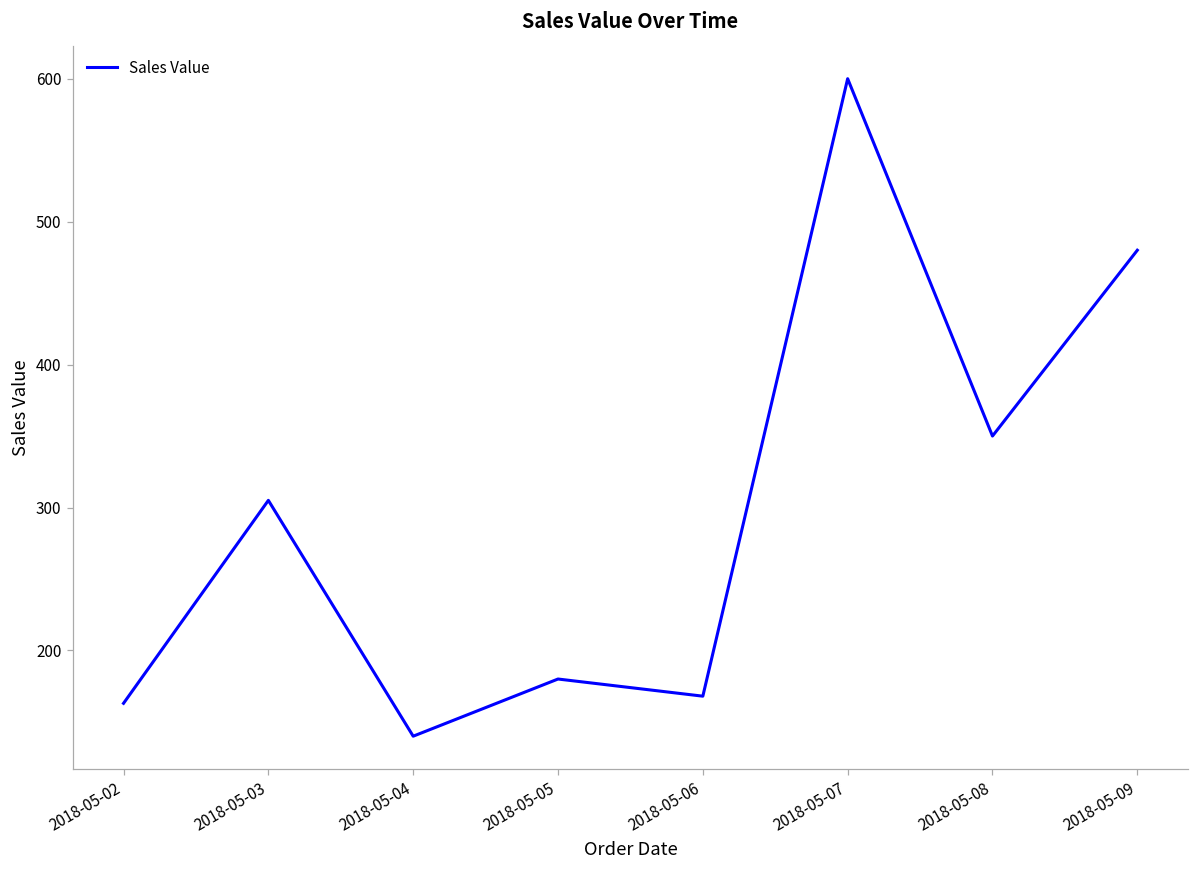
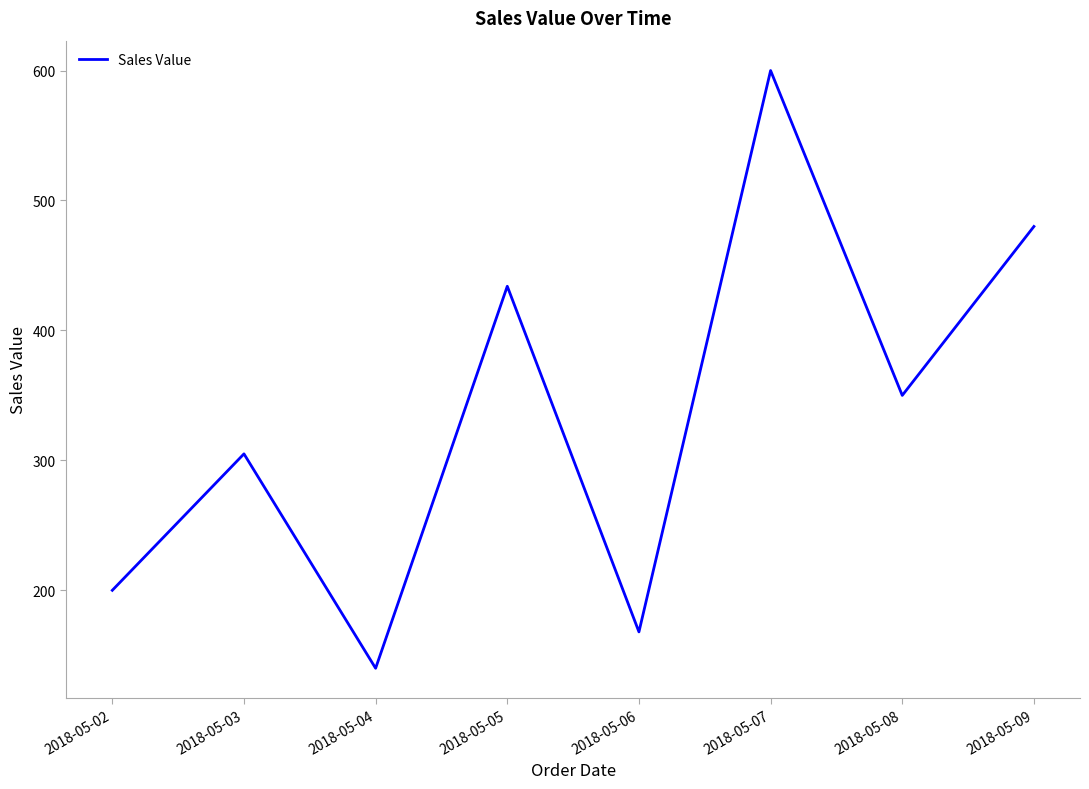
2018-05-02: 163 -> 200
2018-05-05: 180 -> 434
